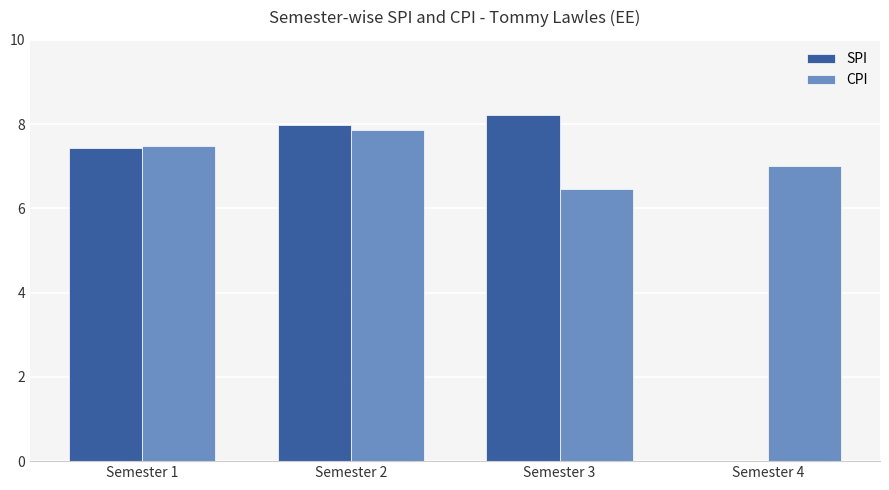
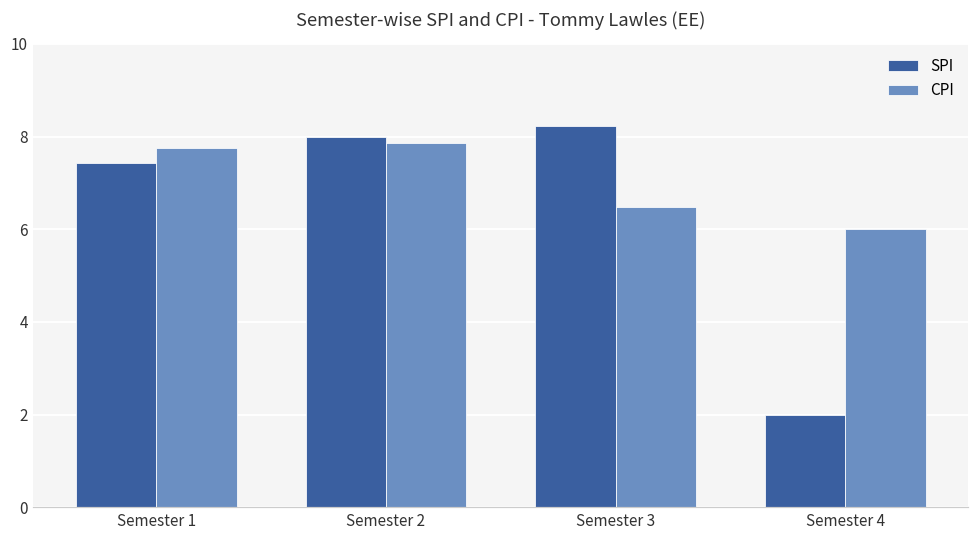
CPI, Semester 1: 7.5 -> 7.8
SPI, Semester 4: 0 -> 2
CPI, Semester 4: 7 -> 6
